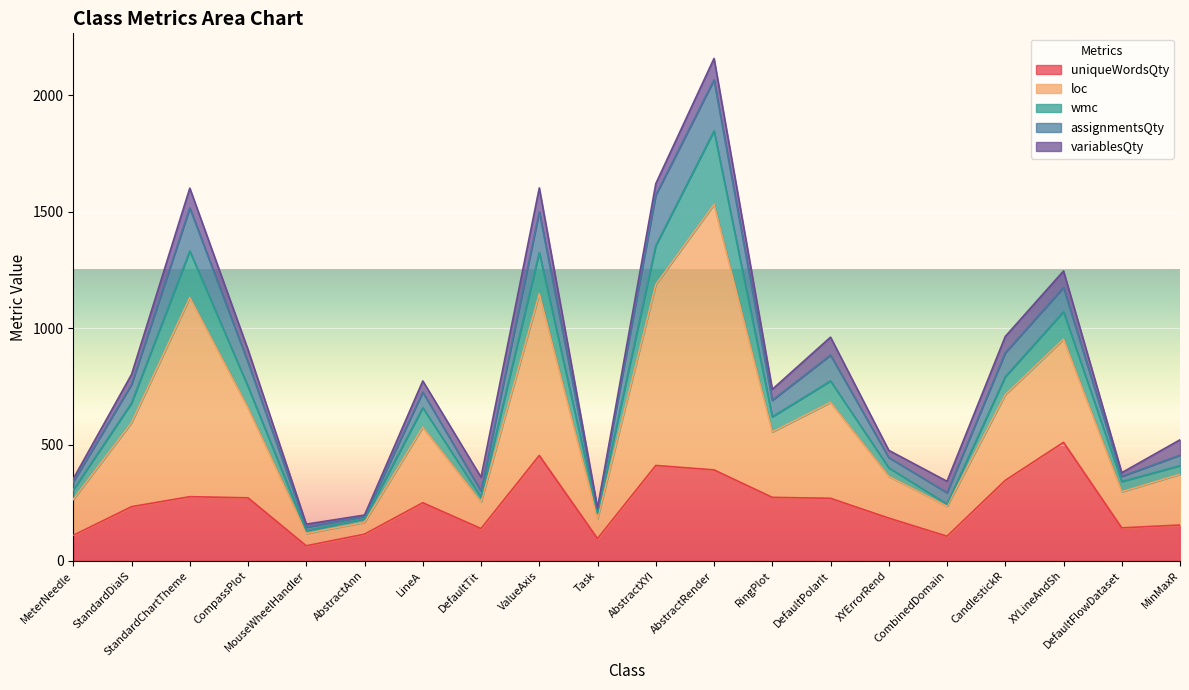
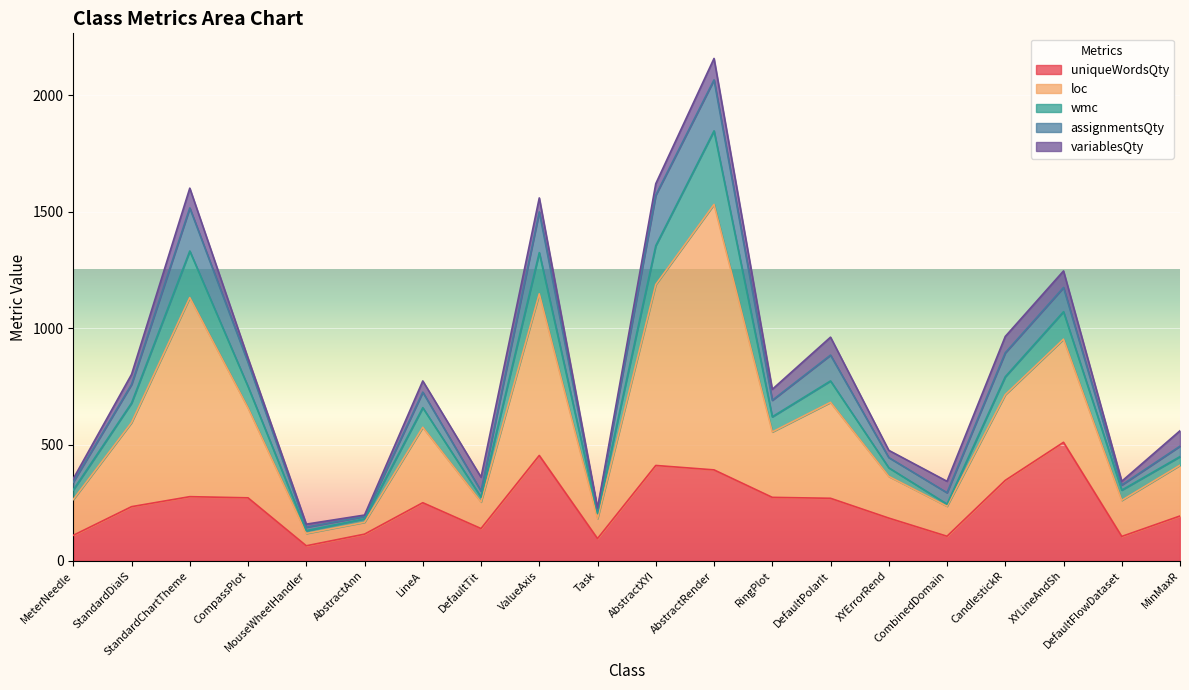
variablesQty, CompassPlot: 50 -> 20
variablesQty, ValueAxis: 100 -> 60
uniqueWordsQty, DefaultFlowDataset: 140 -> 110
uniqueWordsQty, MinMaxR: 150 -> 190
